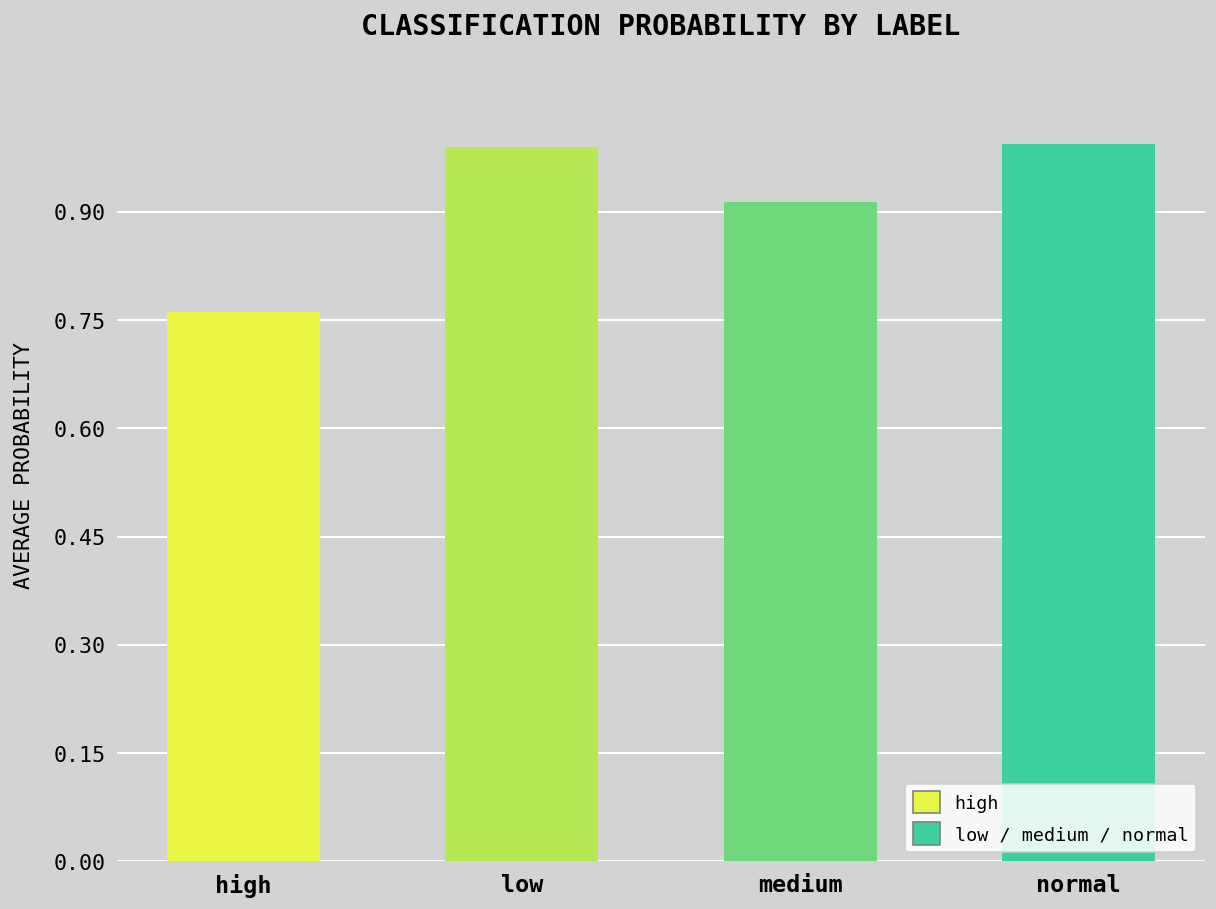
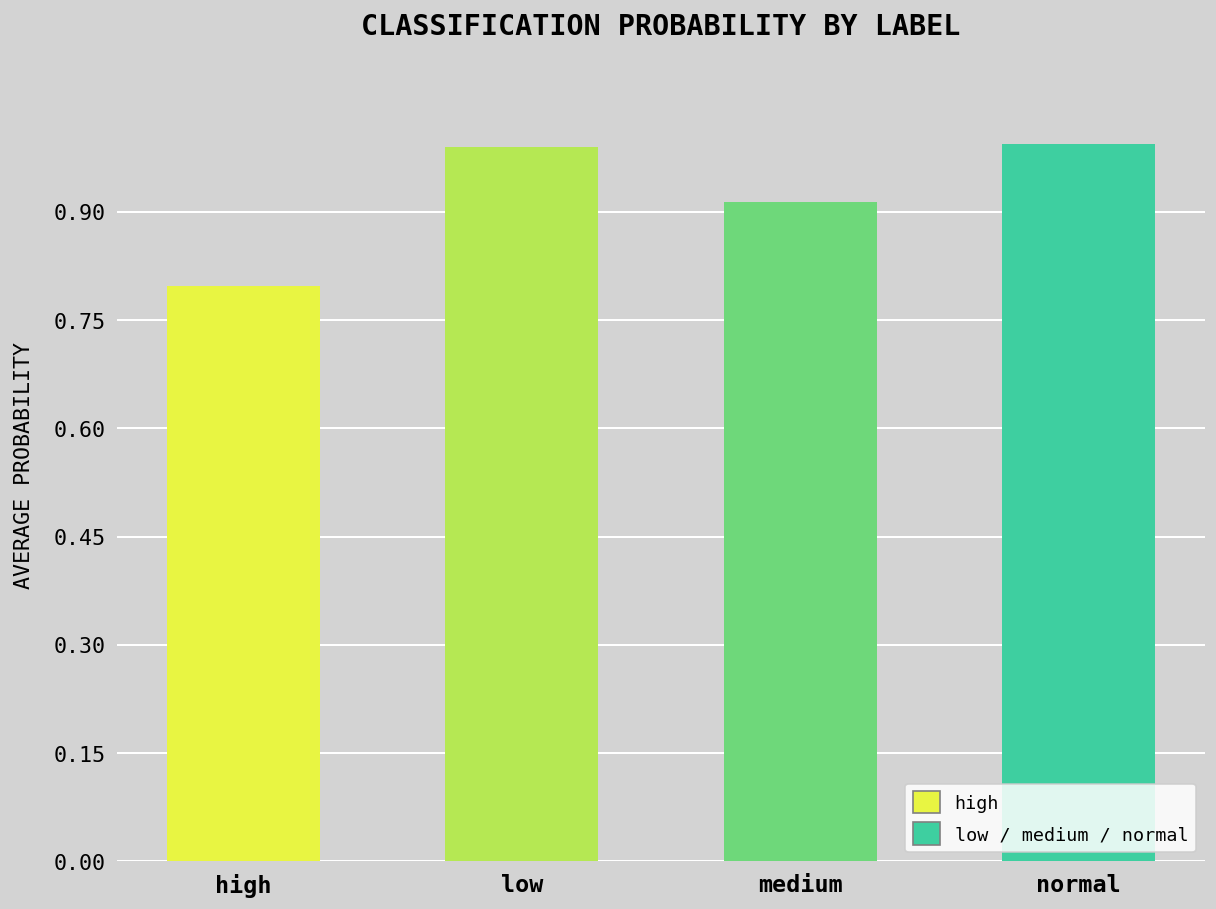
high: 0.76 -> 0.80
